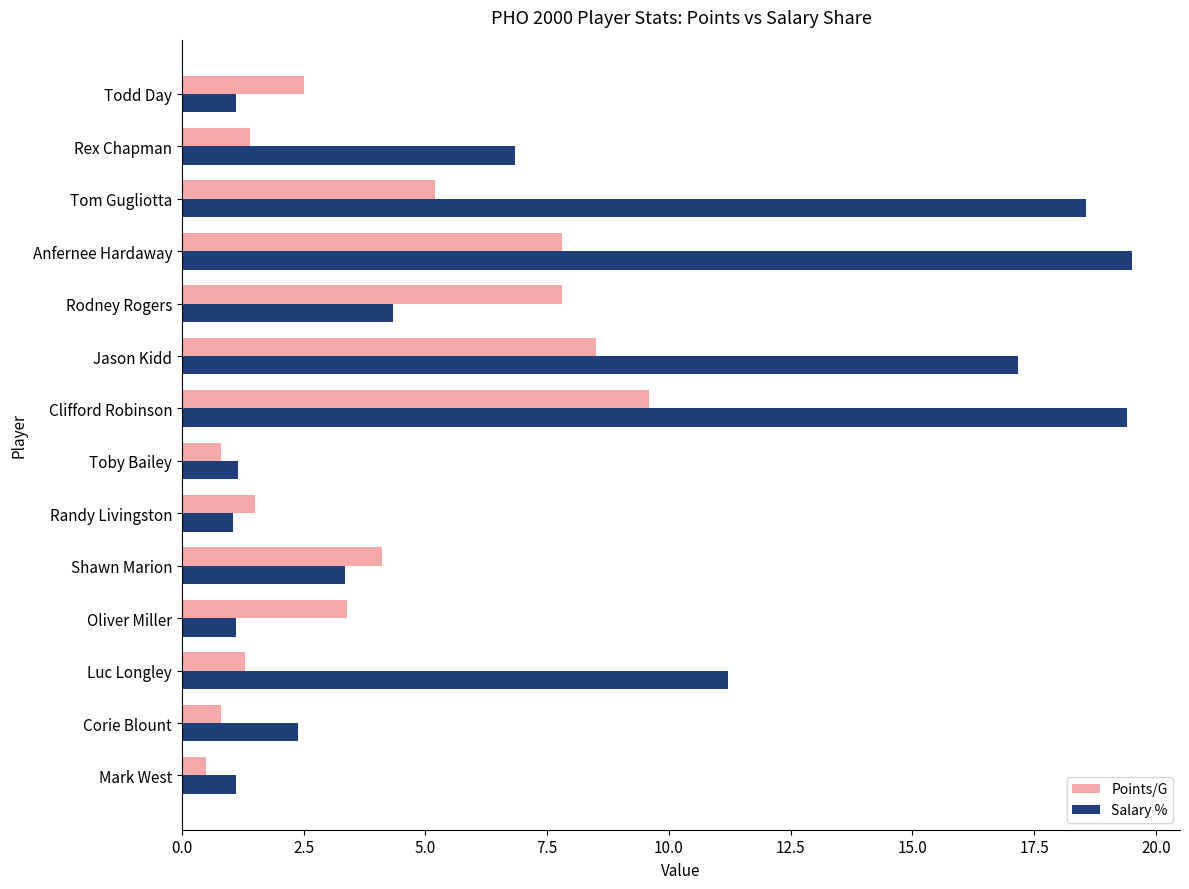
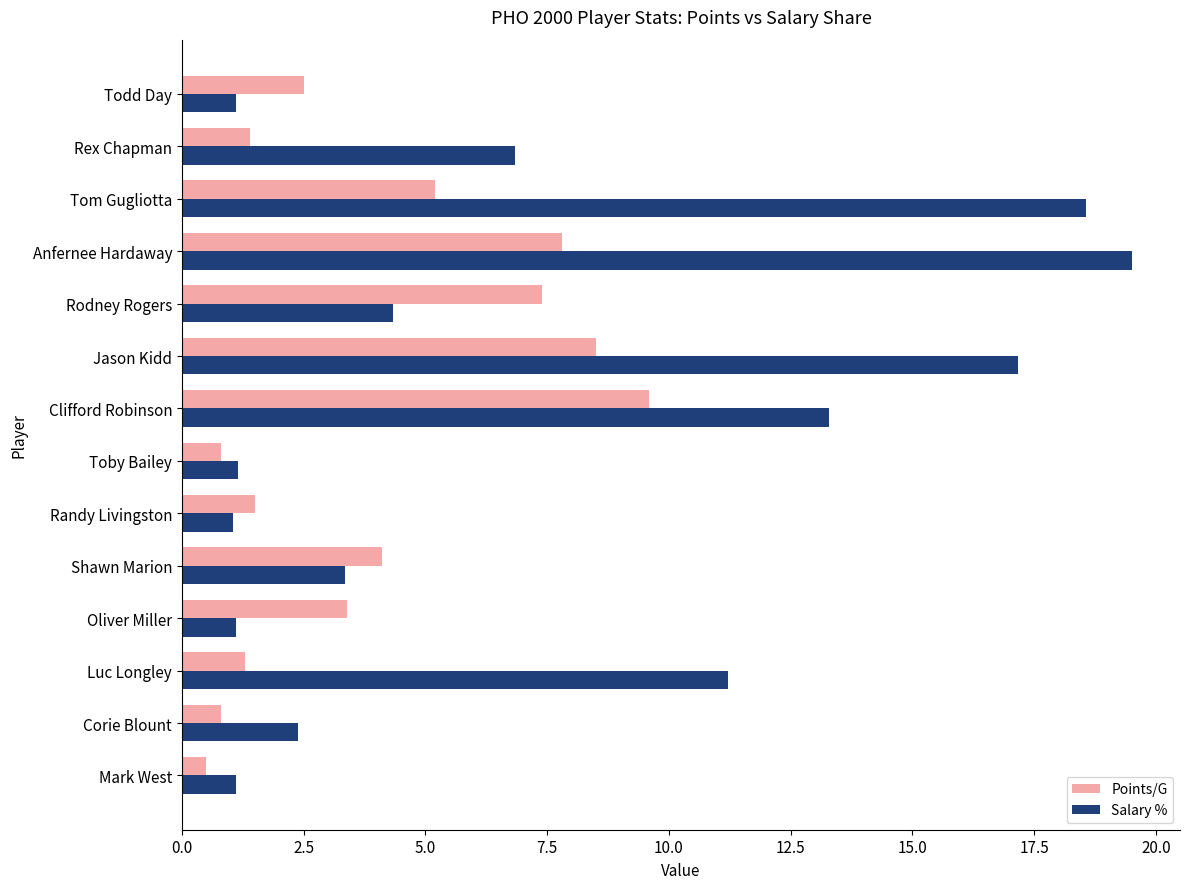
Points/G, Rodney Rogers: 7.8 -> 7.4
Salary %, Clifford Robinson: 19.4 -> 13.3
